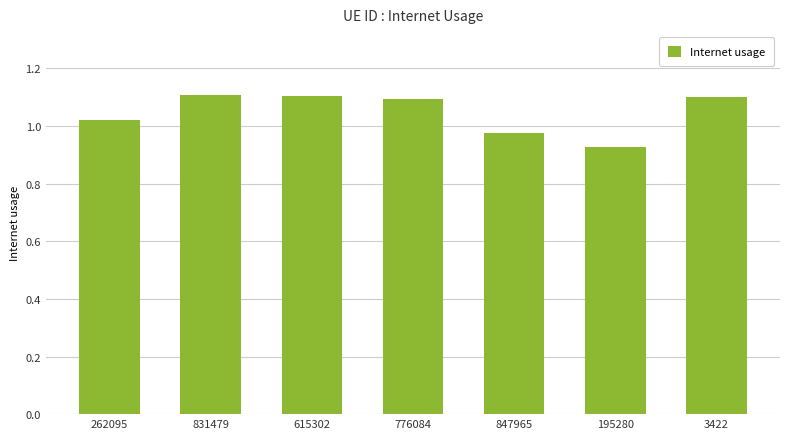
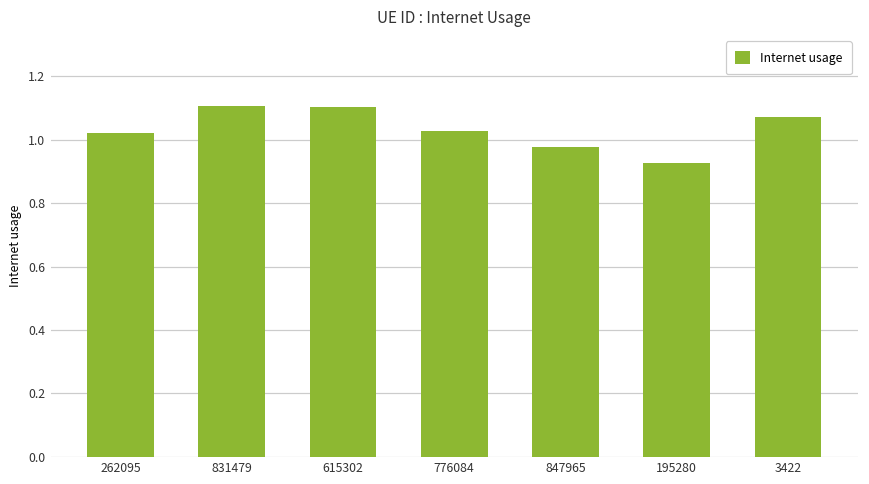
776084: 1.09 -> 1.03
3422: 1.10 -> 1.07
